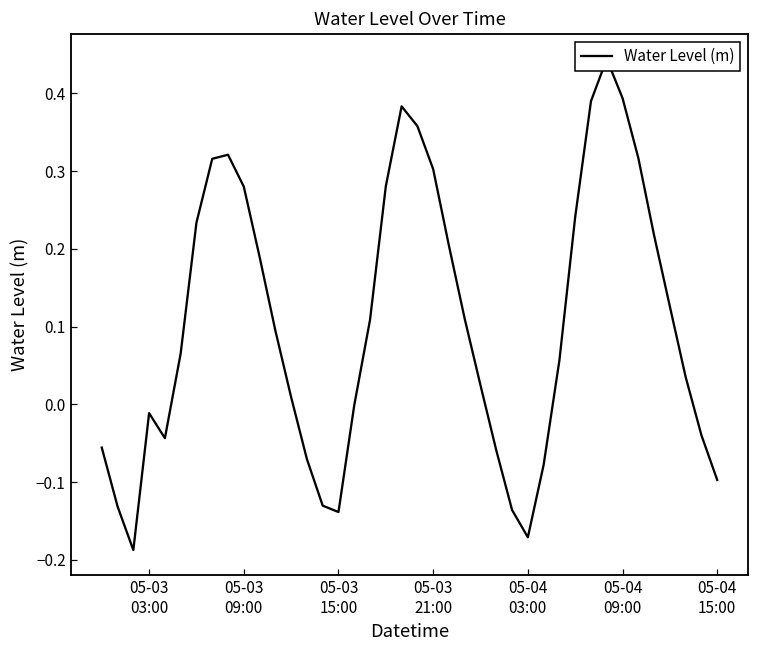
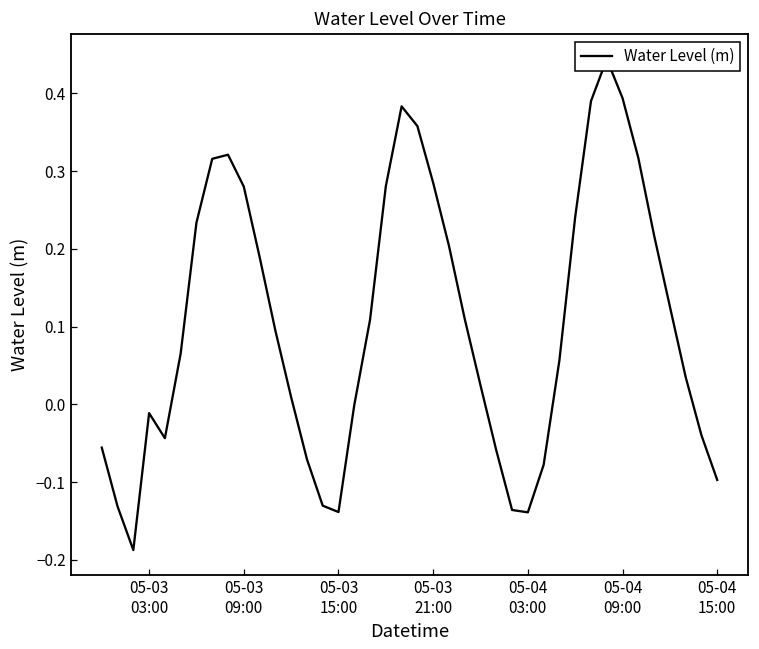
05-03 21:00: 0.30 -> 0.28
05-04 03:00: -0.17 -> -0.14
